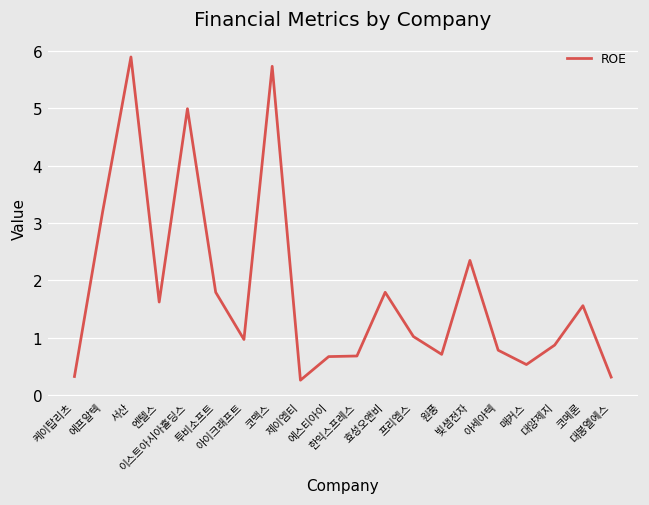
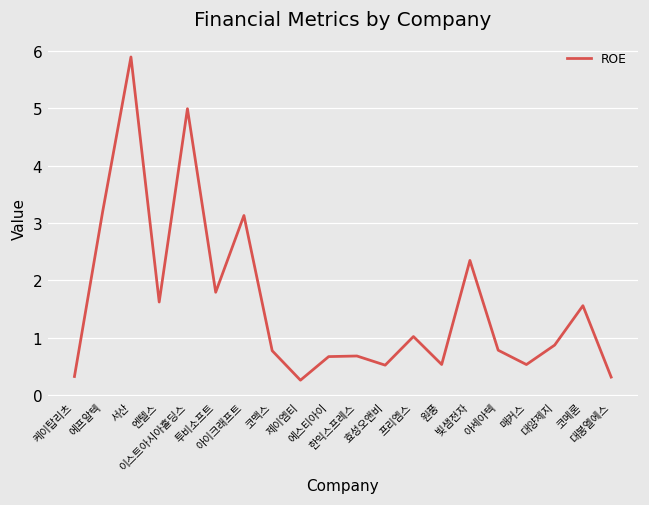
아이크래프트: 1.0 -> 3.1
코맥스: 5.7 -> 0.8
효성오앤비: 1.8 -> 0.5
원풍: 0.7 -> 0.5
